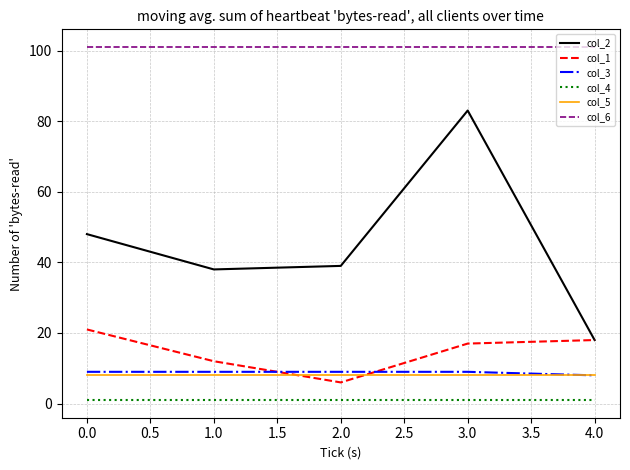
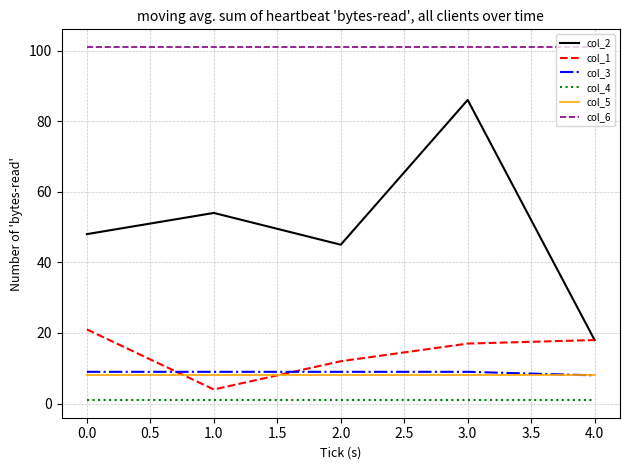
col_2, 1.0: 38 -> 54
col_1, 1.0: 12 -> 4
col_2, 2.0: 39 -> 45
col_1, 2.0: 6 -> 12
col_2, 3.0: 83 -> 86
